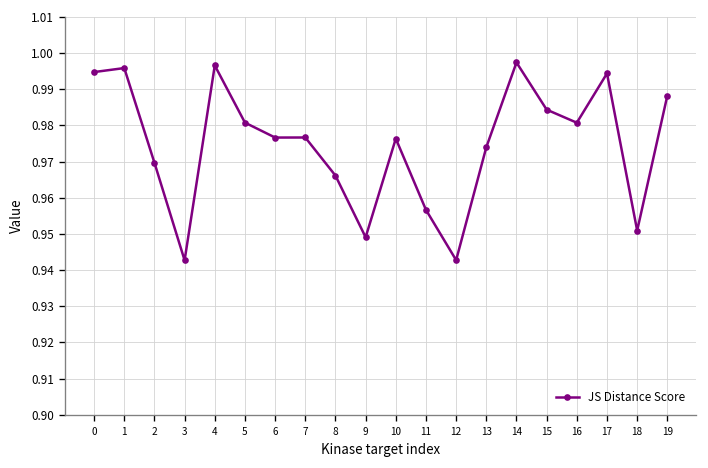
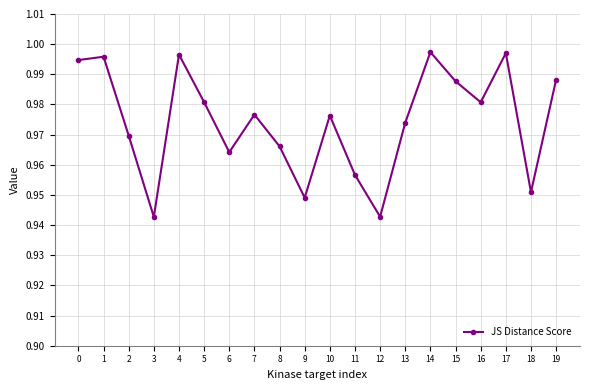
6: 0.977 -> 0.964
15: 0.984 -> 0.988
17: 0.994 -> 0.997
